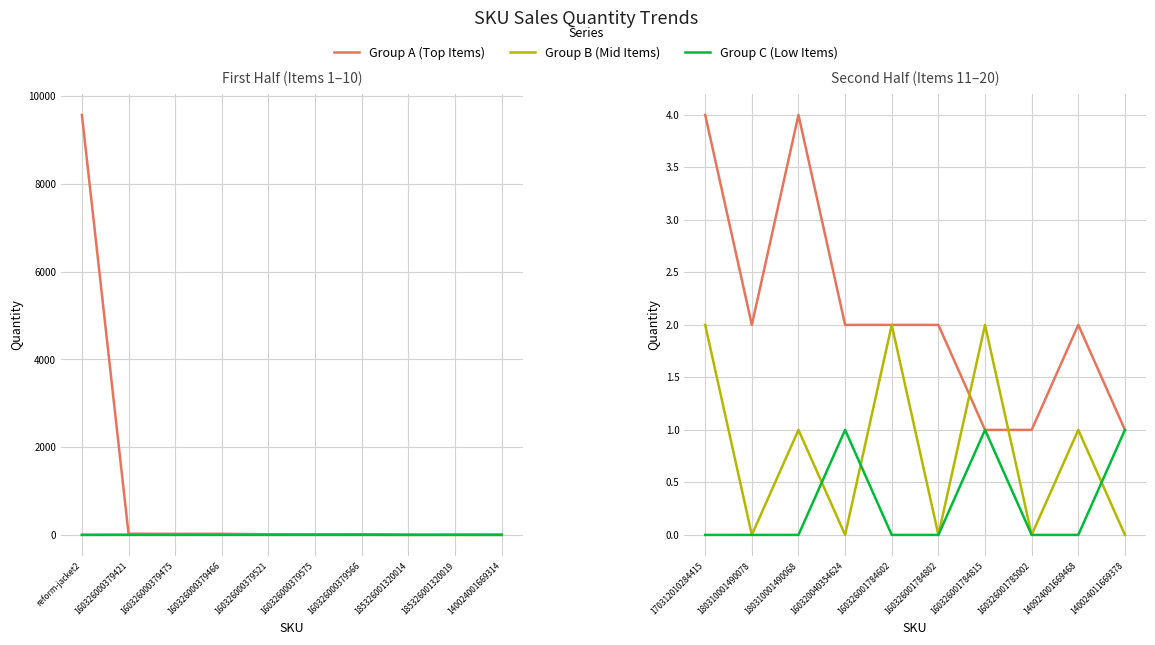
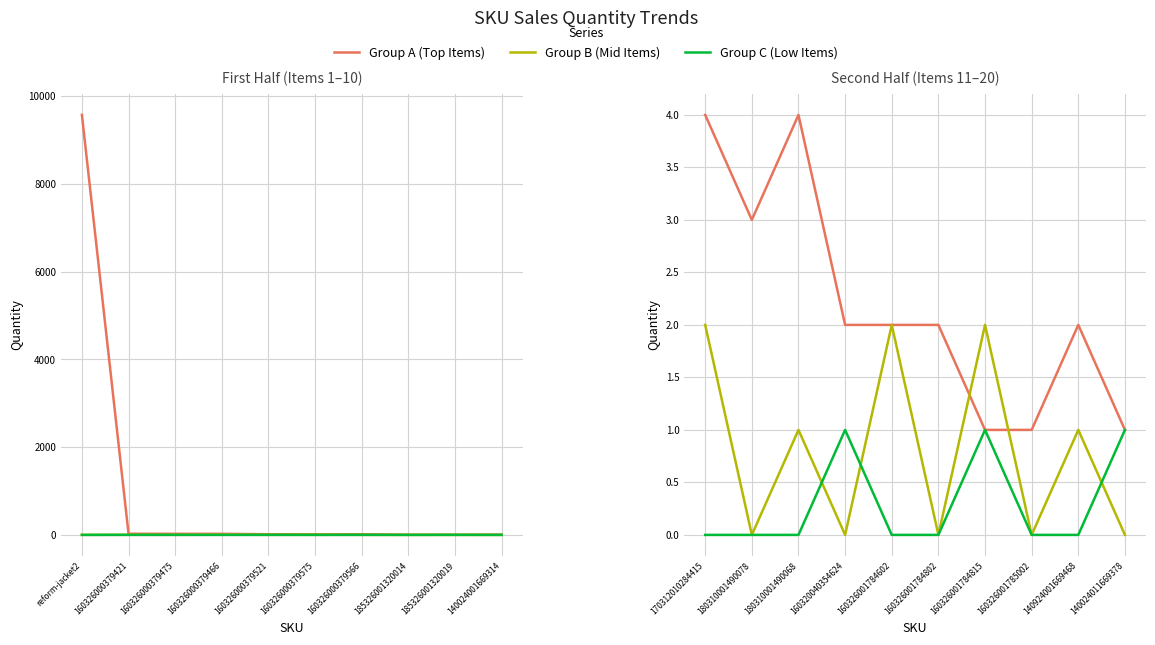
Second Half (Items 11–20), Group A (Top Items), 180310001490078: 2 -> 3
